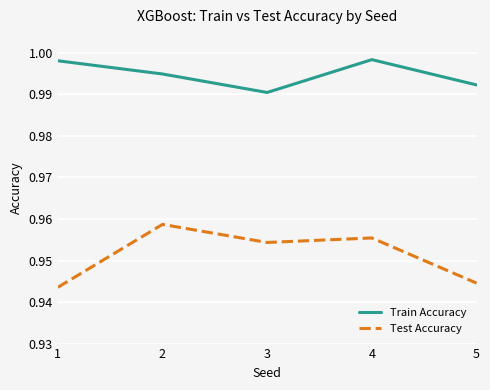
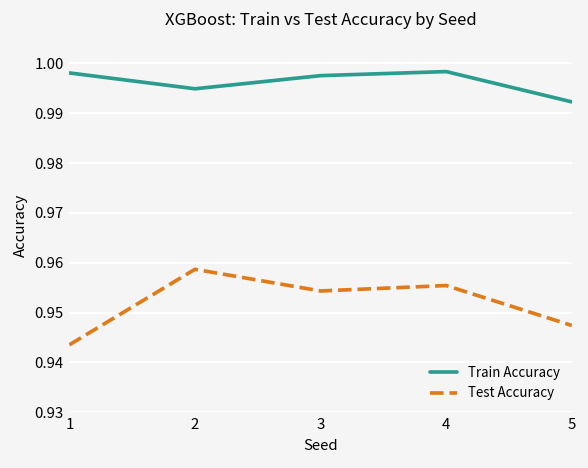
Train Accuracy, 3: 0.990 -> 0.998
Test Accuracy, 5: 0.945 -> 0.947
